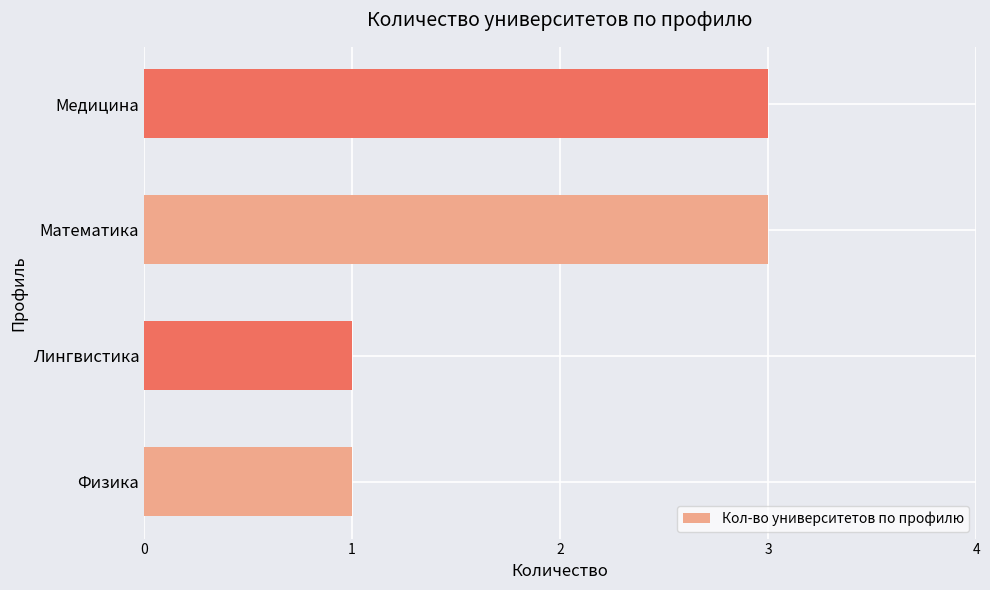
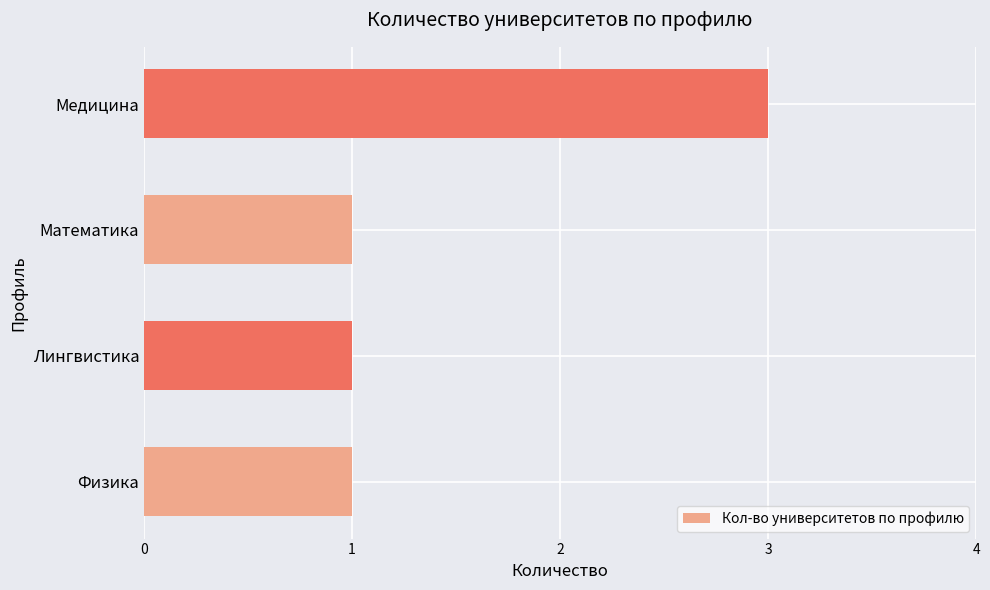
Математика: 3 -> 1
